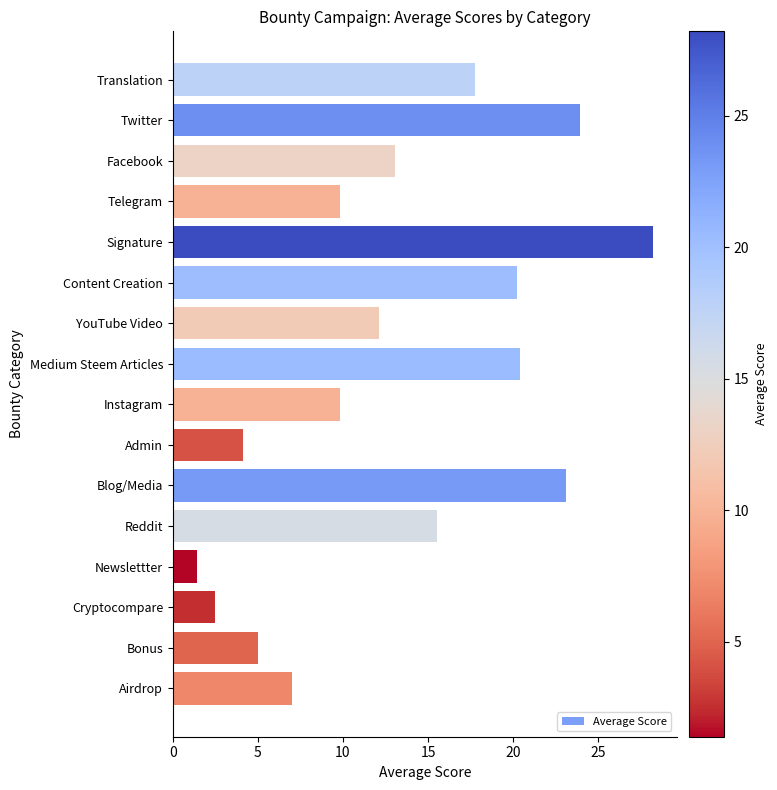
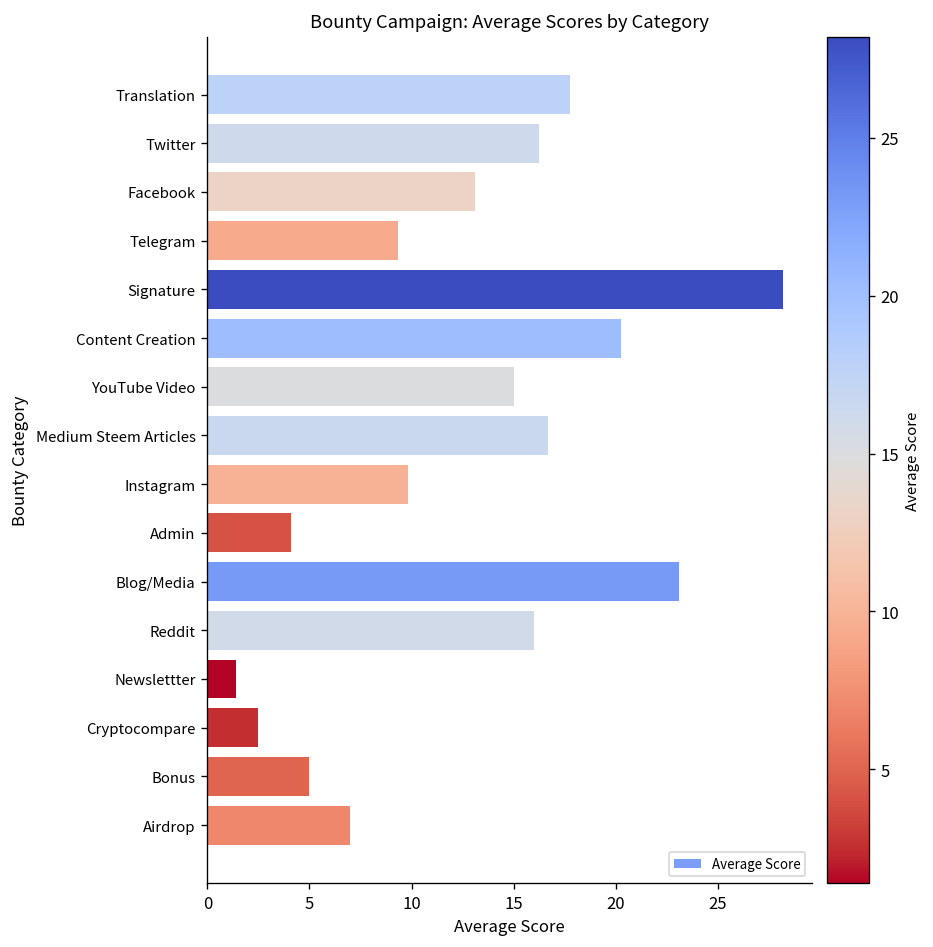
Twitter: 23.9 -> 16.2
Telegram: 9.8 -> 9.3
YouTube Video: 12.1 -> 15.0
Medium Steem Articles: 20.4 -> 16.7
Reddit: 15.5 -> 16.0
